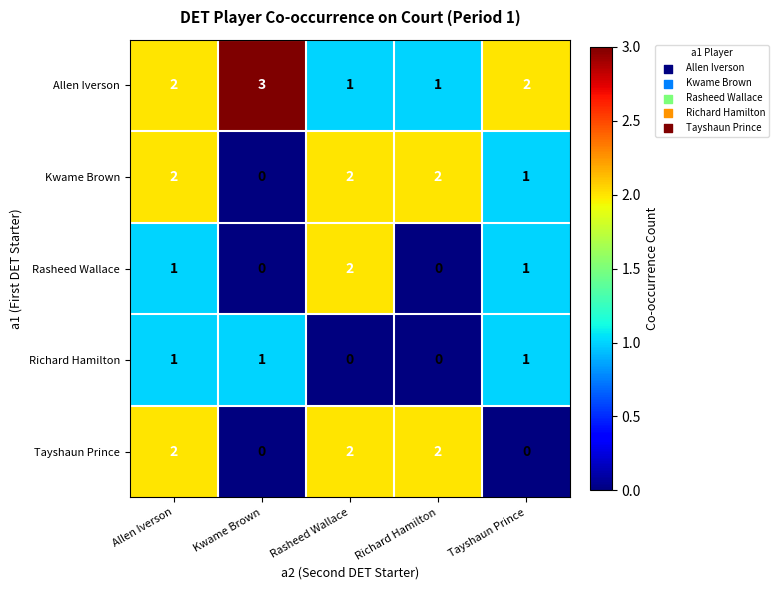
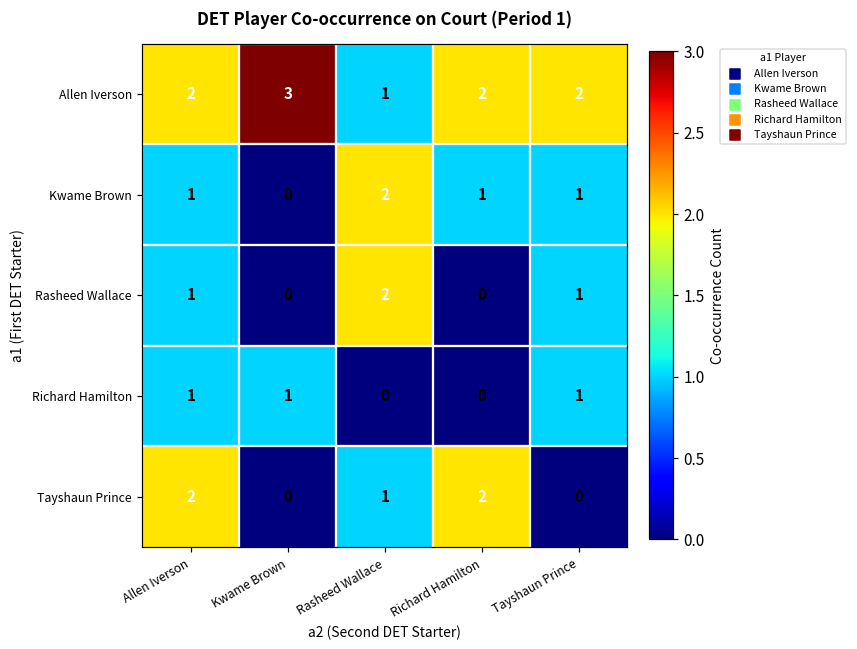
Allen Iverson, Richard Hamilton: 1 -> 2
Kwame Brown, Allen Iverson: 2 -> 1
Kwame Brown, Richard Hamilton: 2 -> 1
Tayshaun Prince, Rasheed Wallace: 2 -> 1
